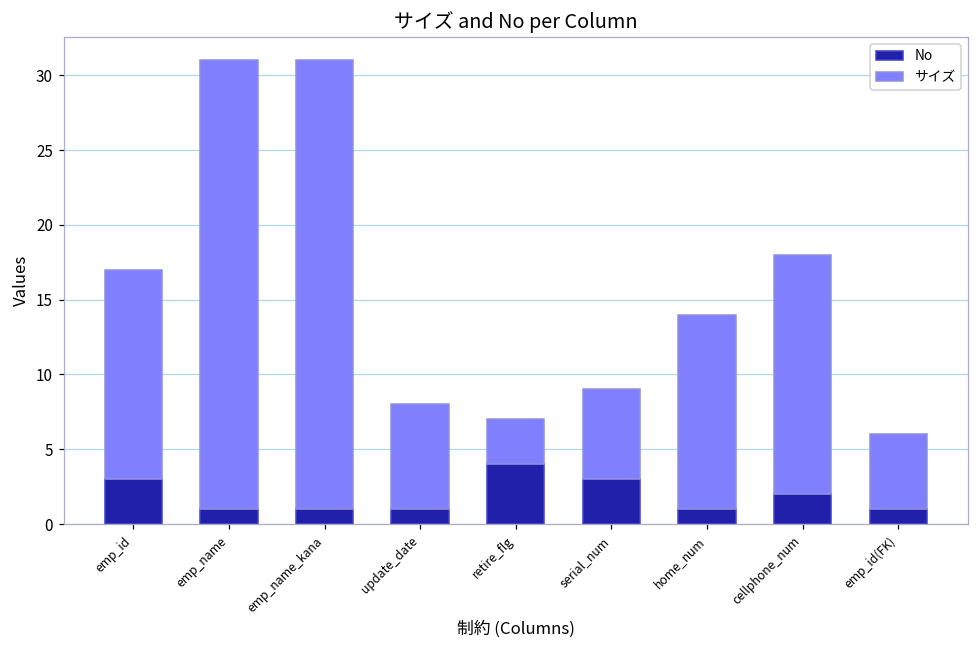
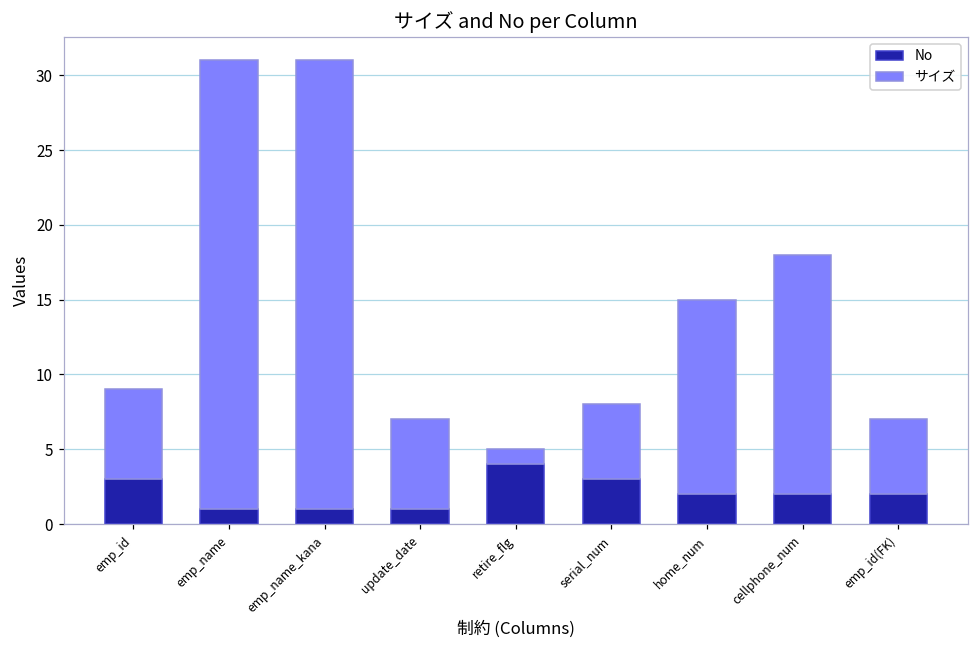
サイズ, emp_id: 14 -> 6
サイズ, update_date: 7 -> 6
サイズ, retire_flg: 3 -> 1
サイズ, serial_num: 6 -> 5
No, home_num: 1 -> 2
No, emp_id(FK): 1 -> 2
